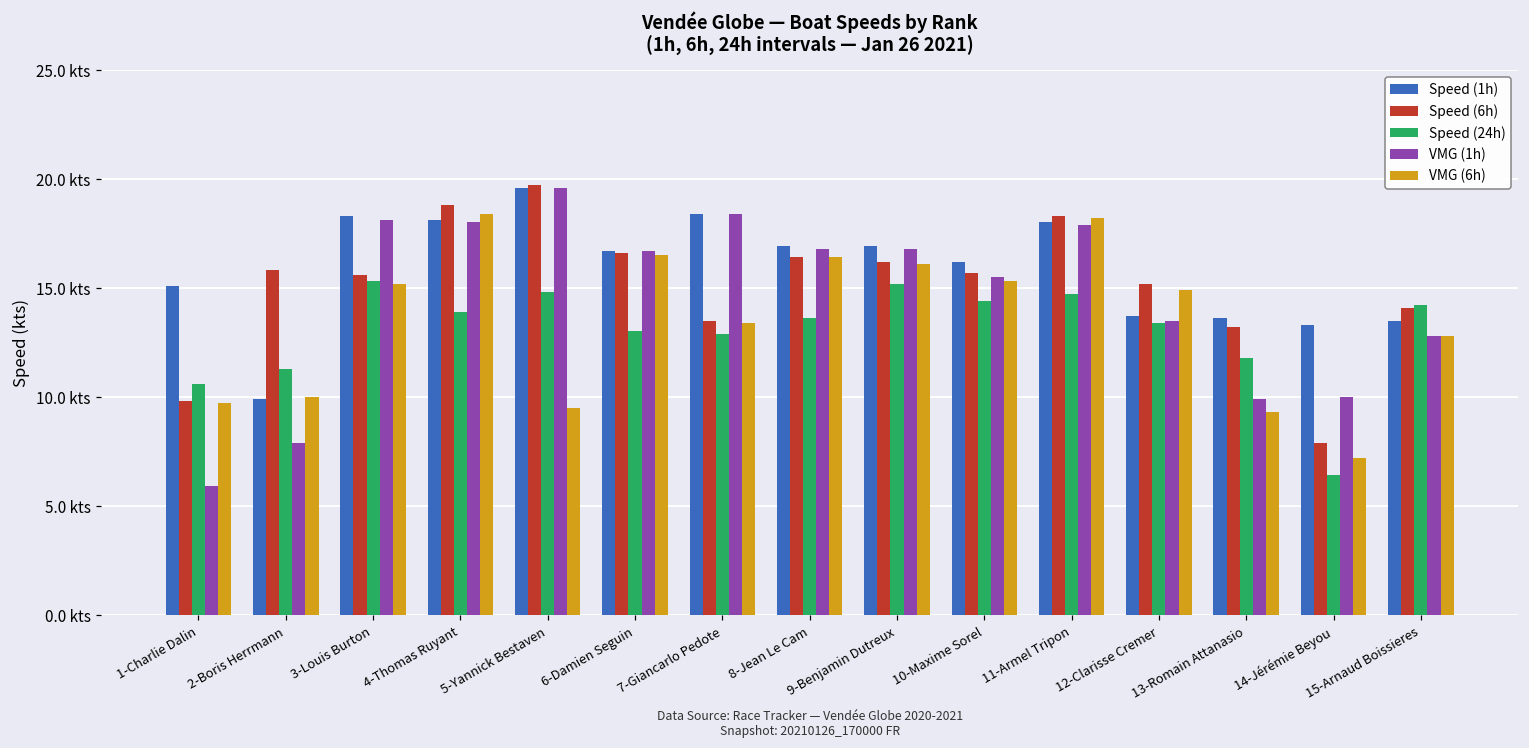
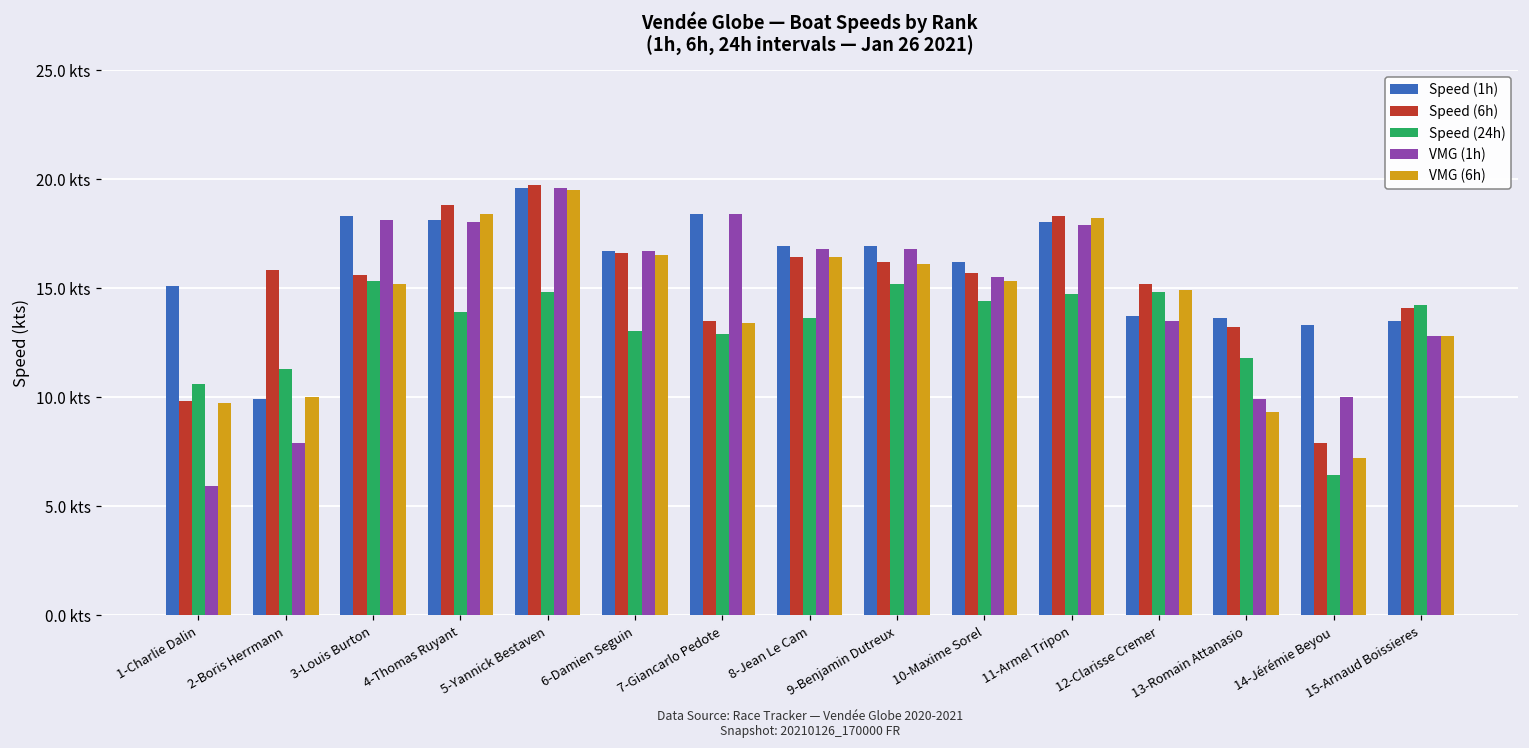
VMG (6h), 5-Yannick Bestaven: 9.5 kts -> 19.5 kts
Speed (24h), 12-Clarisse Cremer: 13.4 kts -> 14.8 kts
